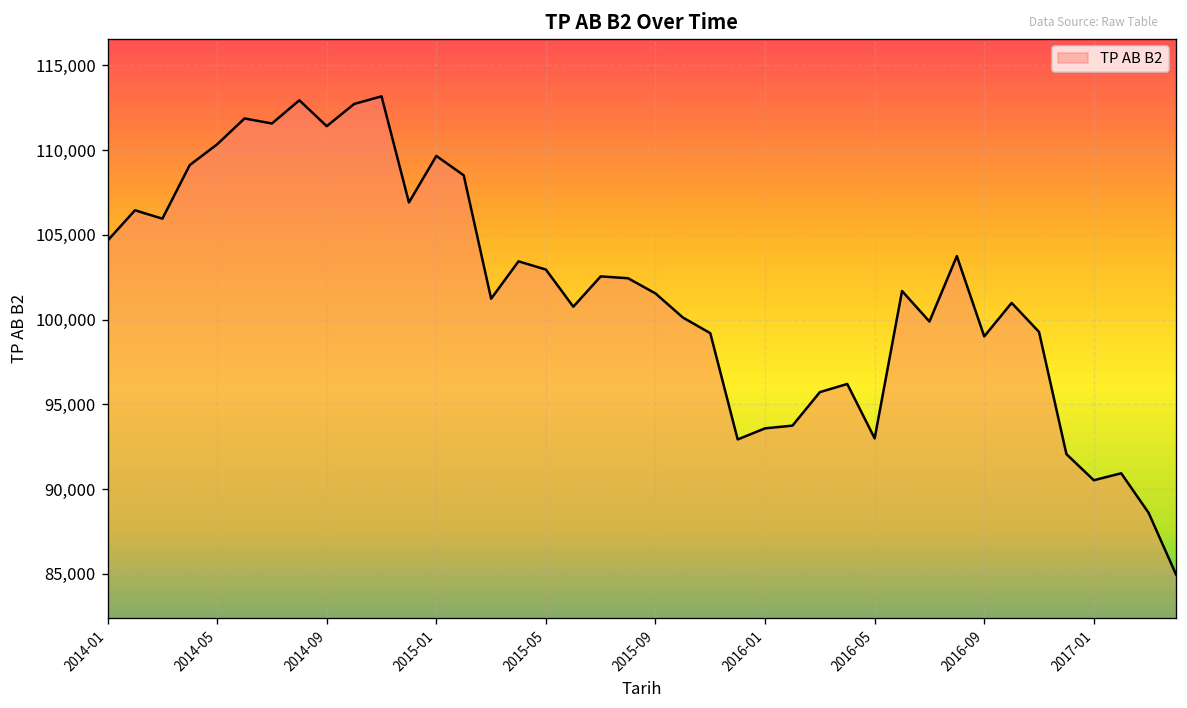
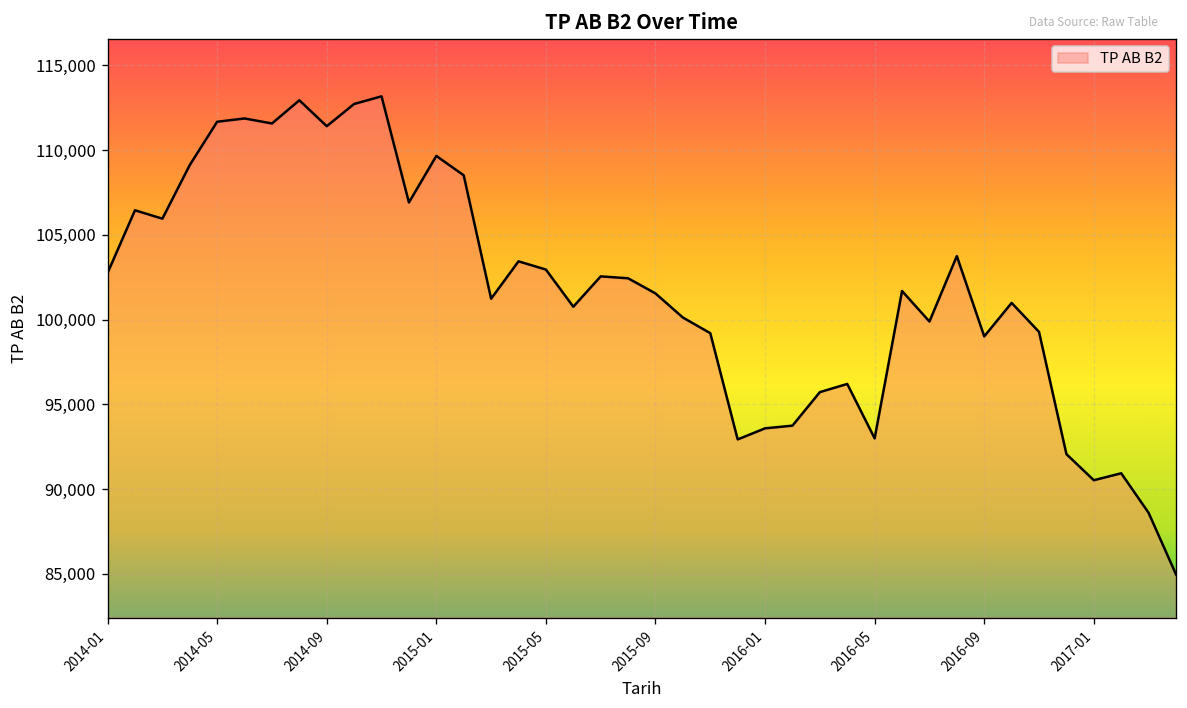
2014-01: 104,700 -> 102,800
2014-05: 110,300 -> 111,700
